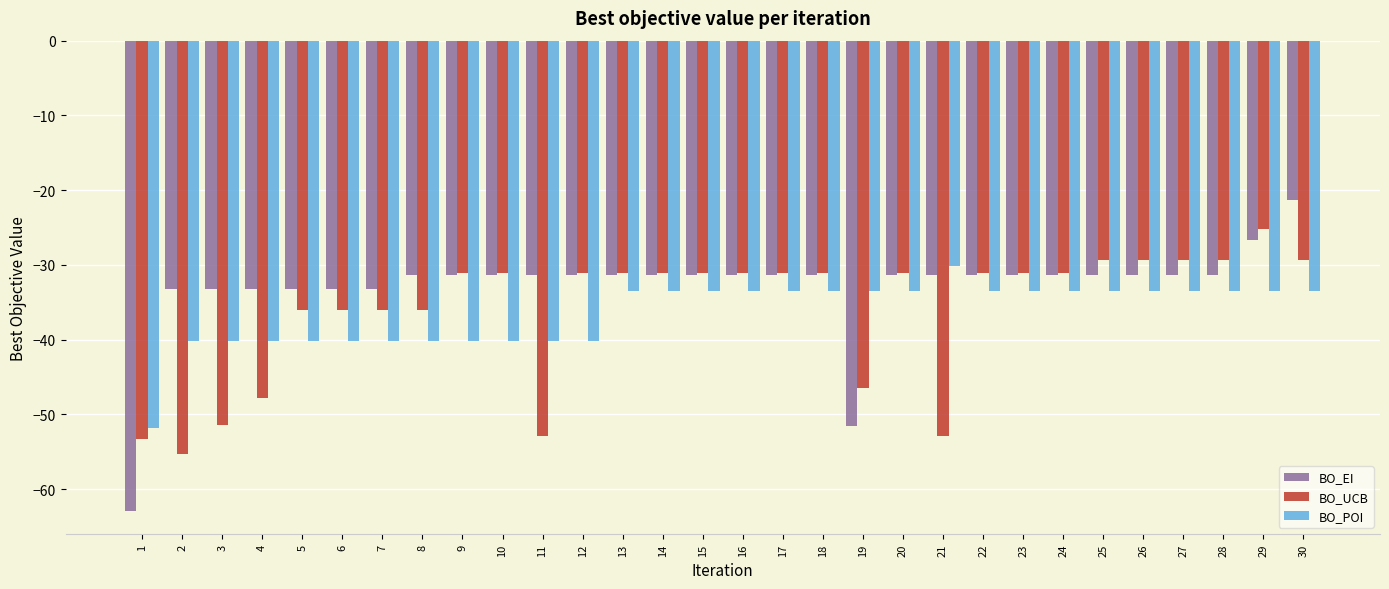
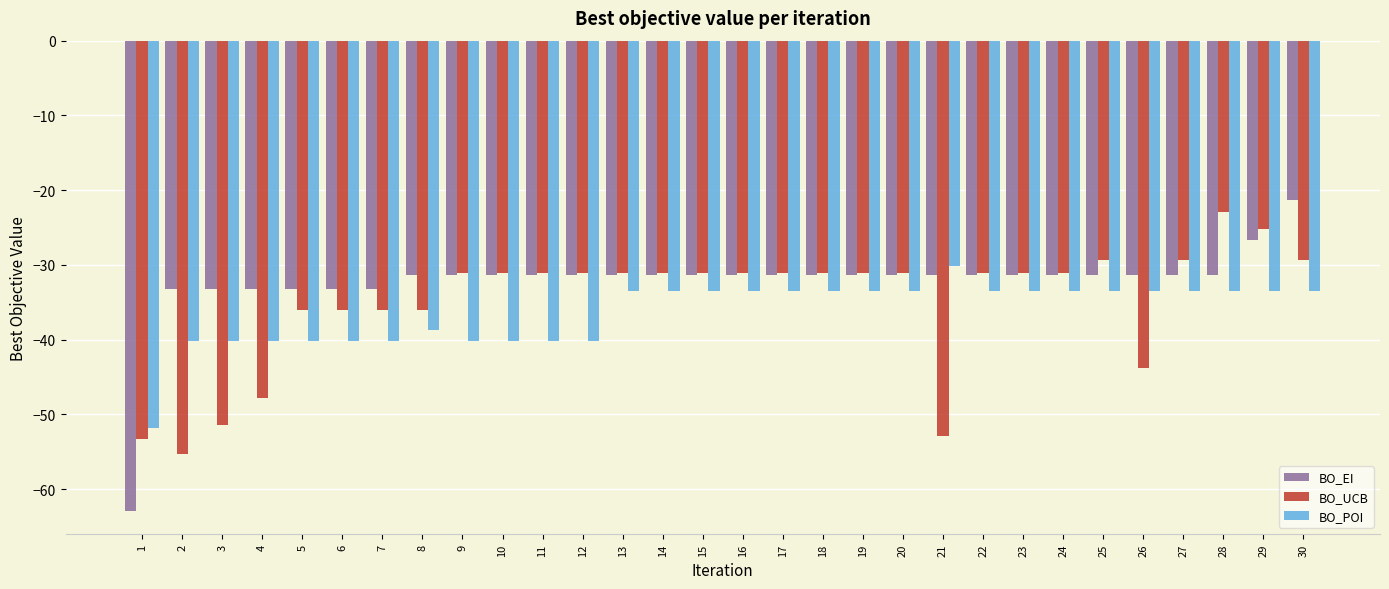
BO_POI, 8: -40 -> -39
BO_UCB, 11: -53 -> -31
BO_EI, 19: -52 -> -31
BO_UCB, 19: -46 -> -31
BO_UCB, 26: -29 -> -44
BO_UCB, 28: -29 -> -23
